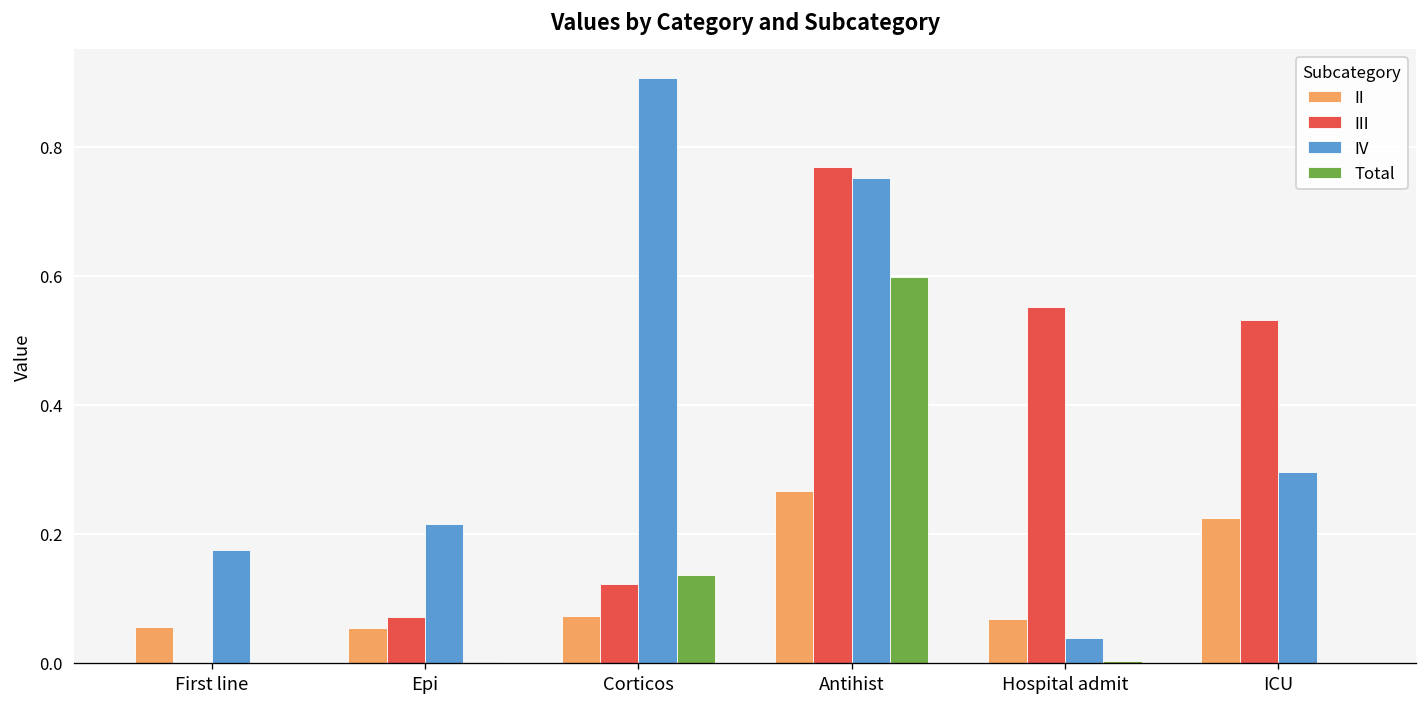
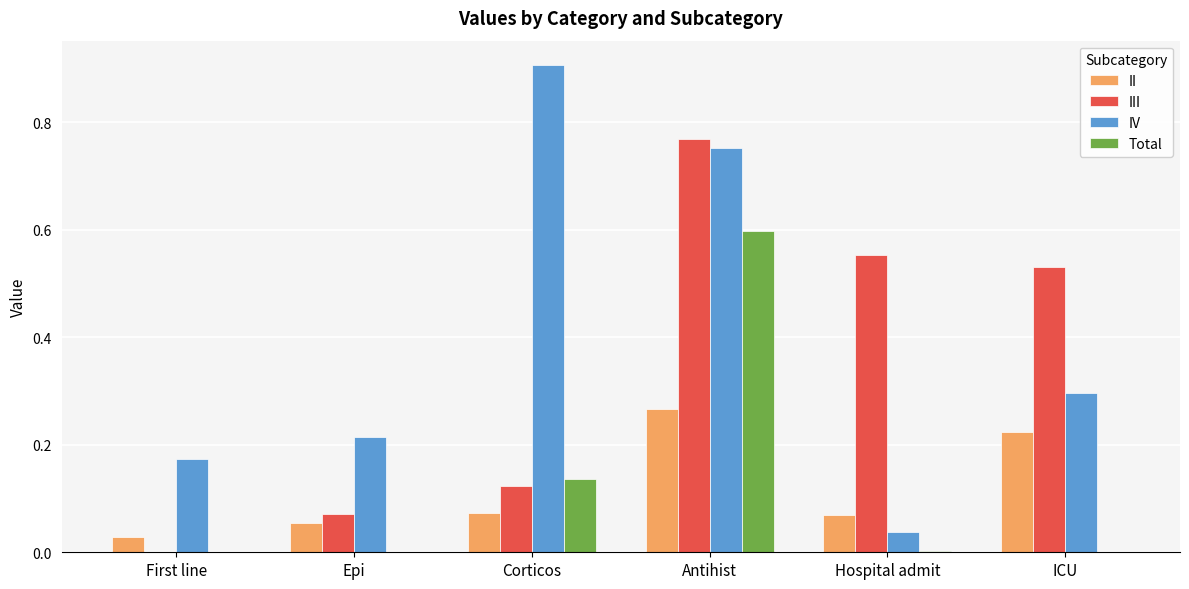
II, First line: 0.06 -> 0.03
